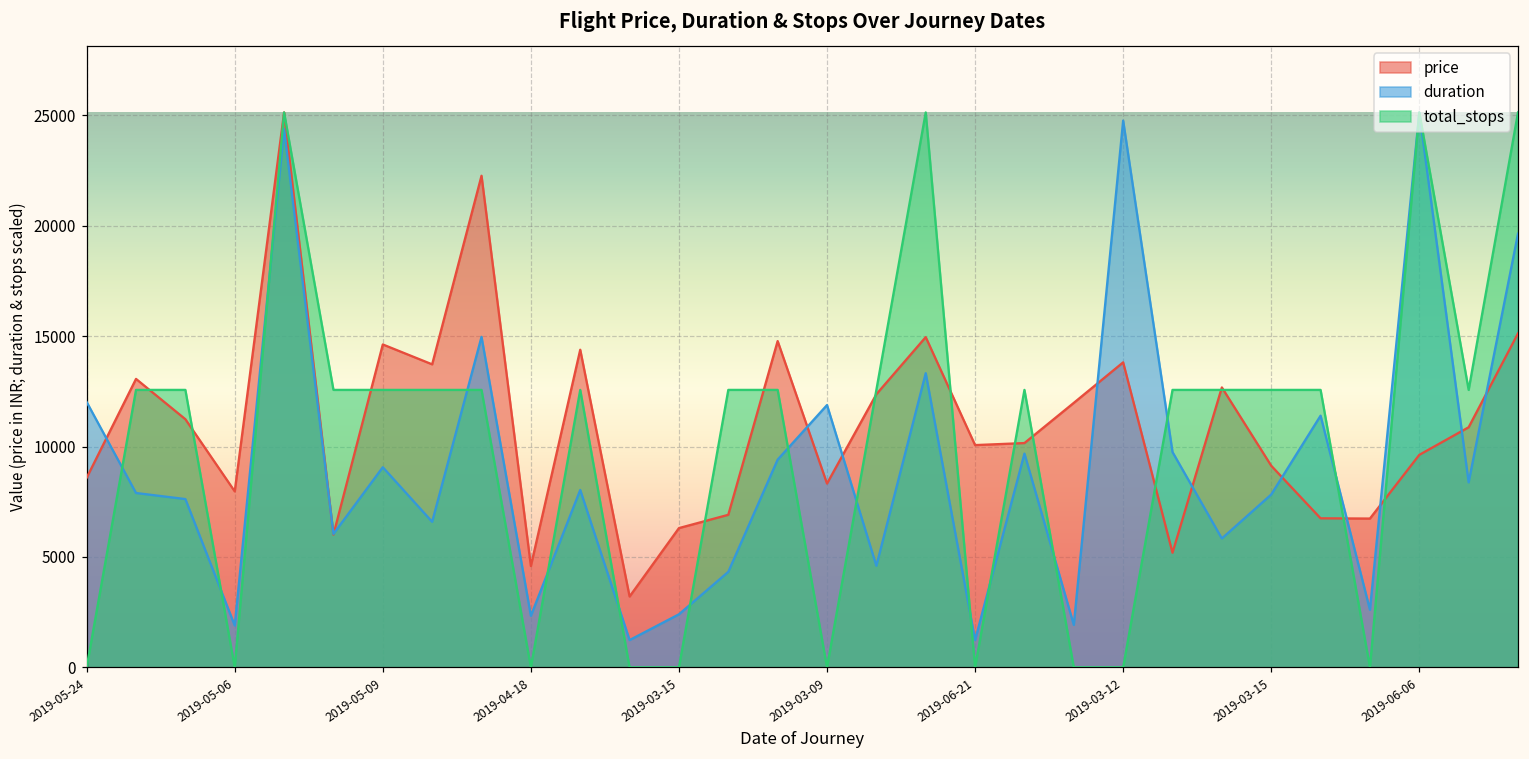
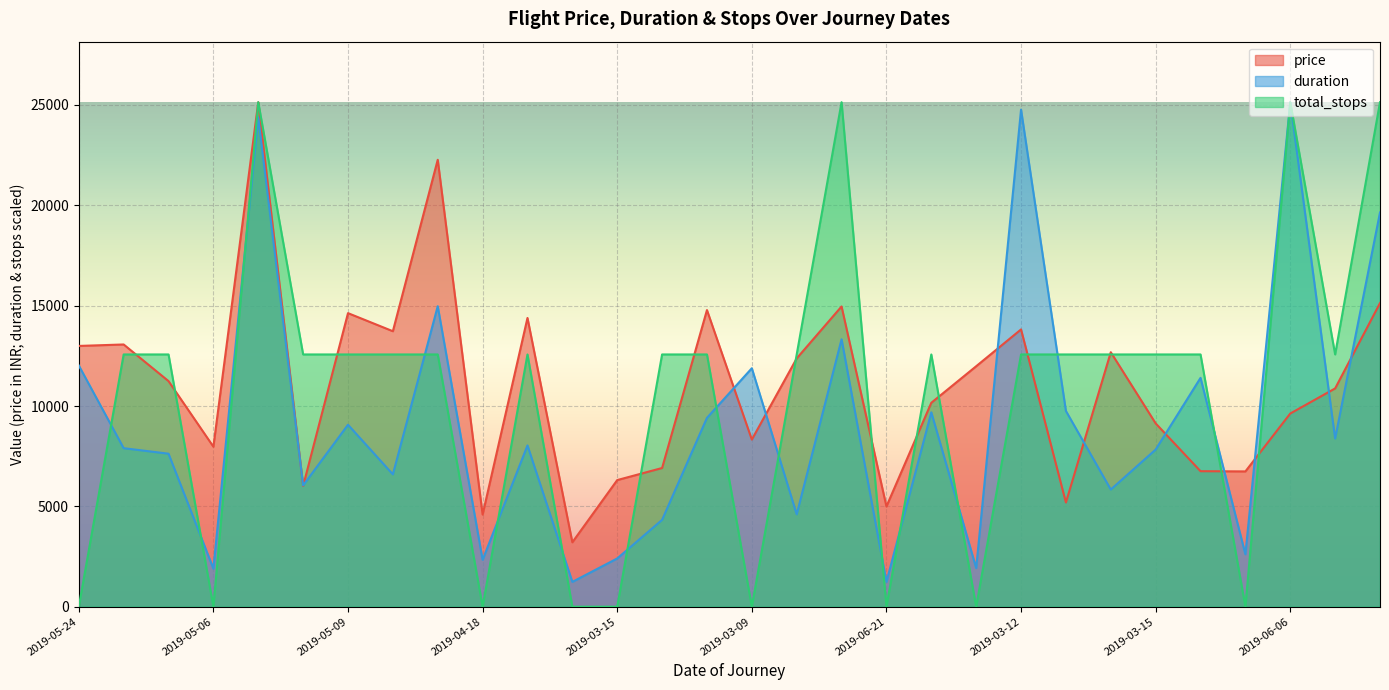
price, 2019-05-24: 8600 -> 13000
price, 2019-06-21: 10100 -> 5000
total_stops, 2019-03-12: 0 -> 12600
